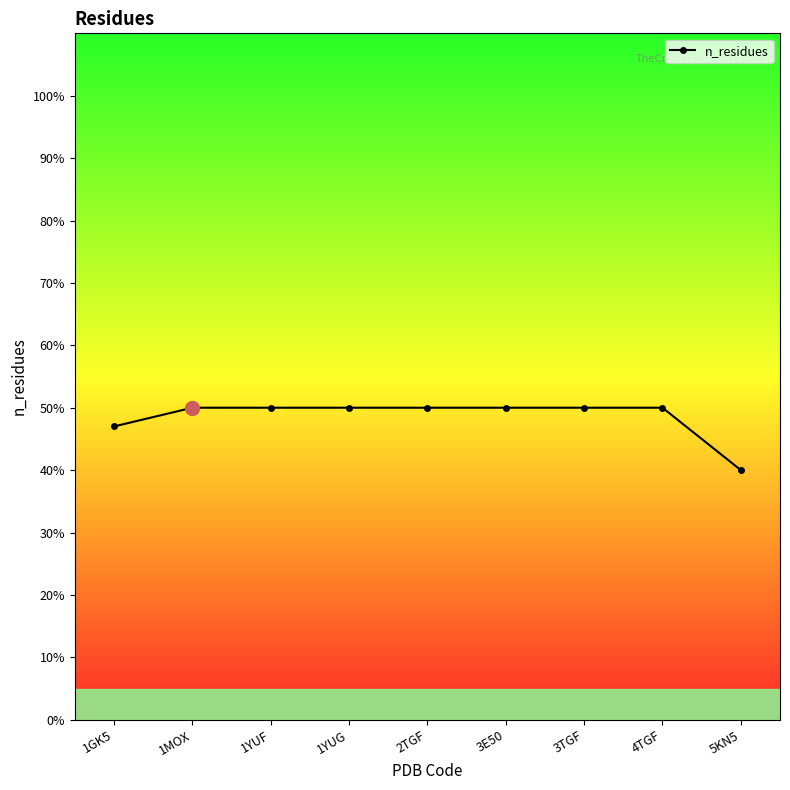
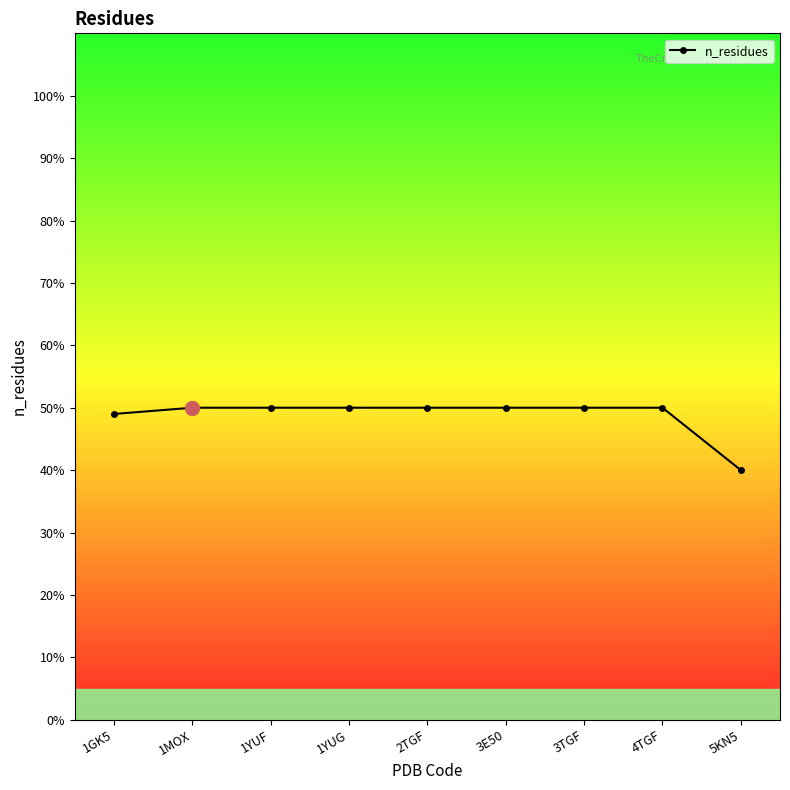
n_residues, 1GK5: 47% -> 49%
